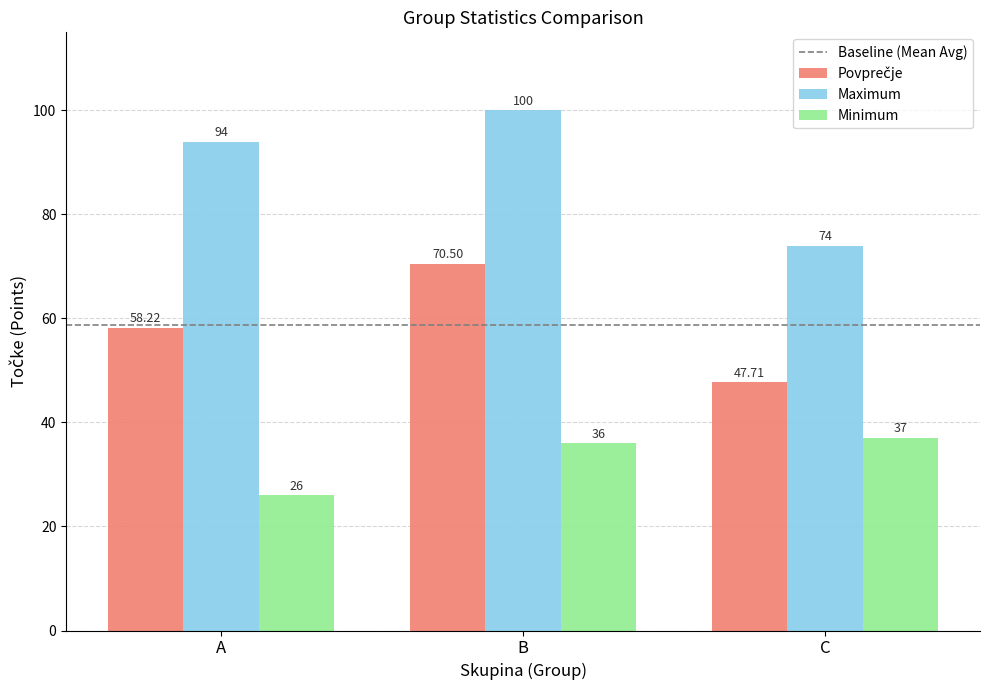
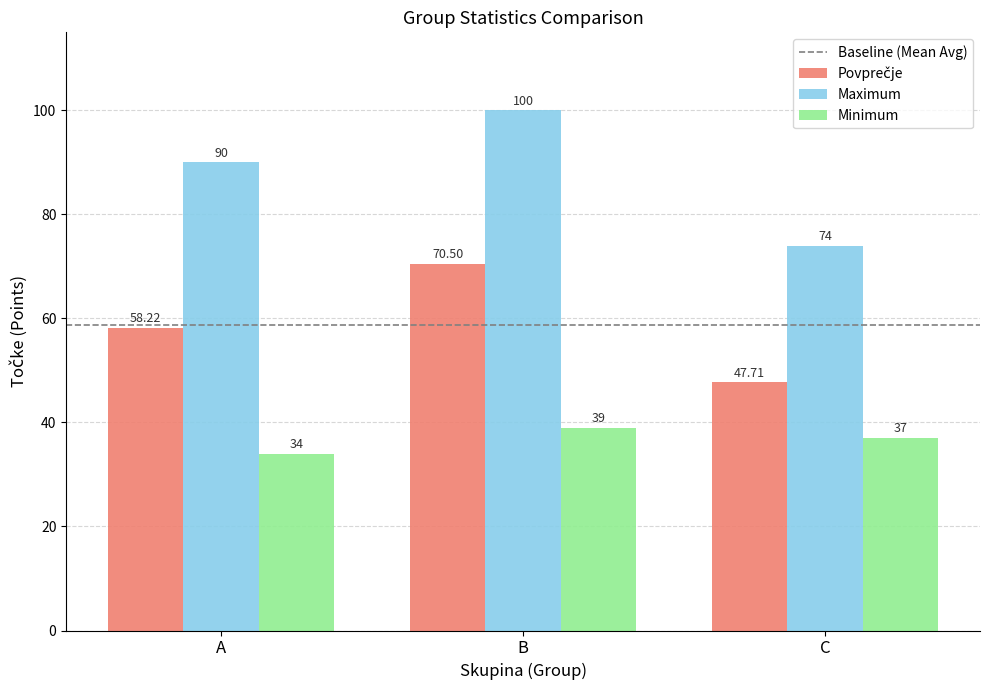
Maximum, A: 94 -> 90
Minimum, A: 26 -> 34
Minimum, B: 36 -> 39
